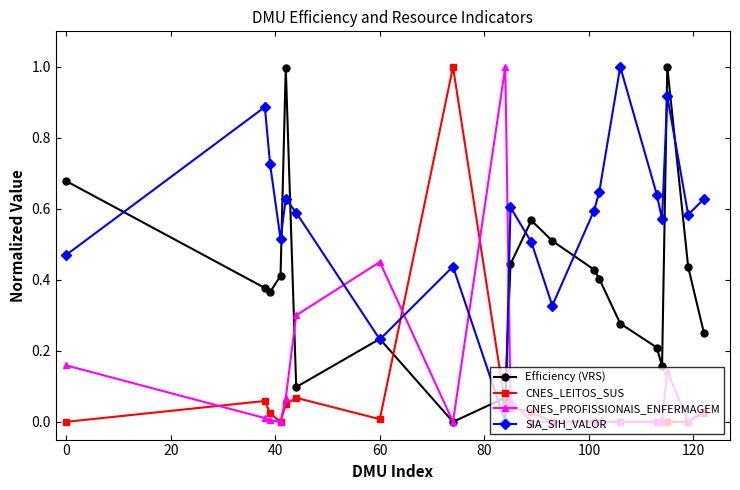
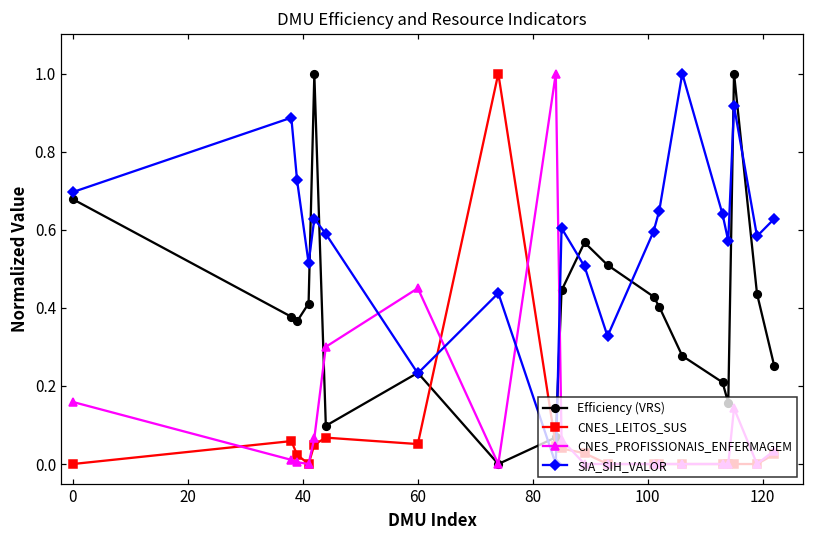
SIA_SIH_VALOR, 0: 0.47 -> 0.70
CNES_LEITOS_SUS, 60: 0.01 -> 0.05
